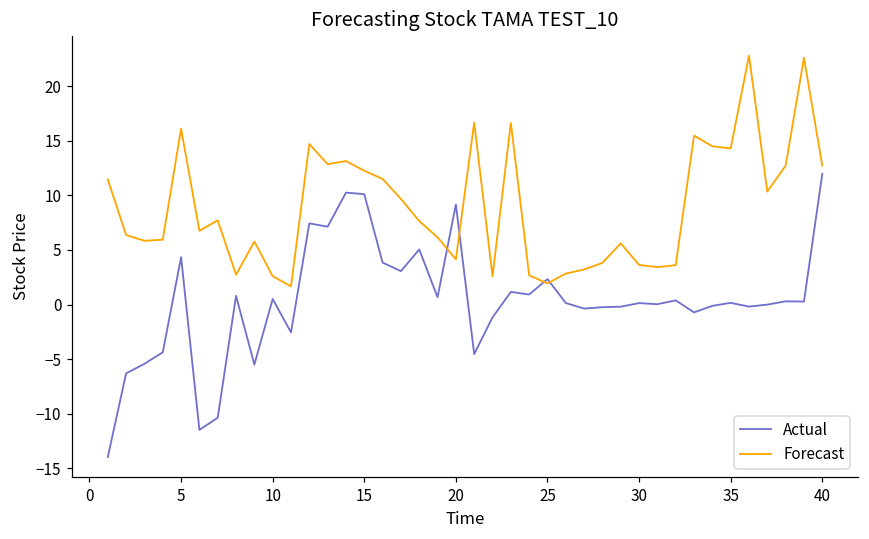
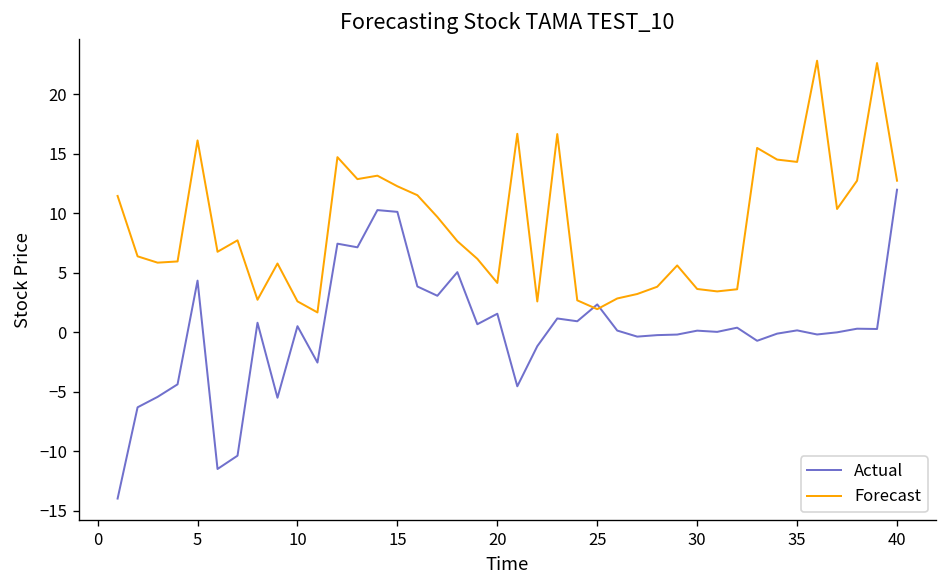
Actual, 20: 9 -> 2
